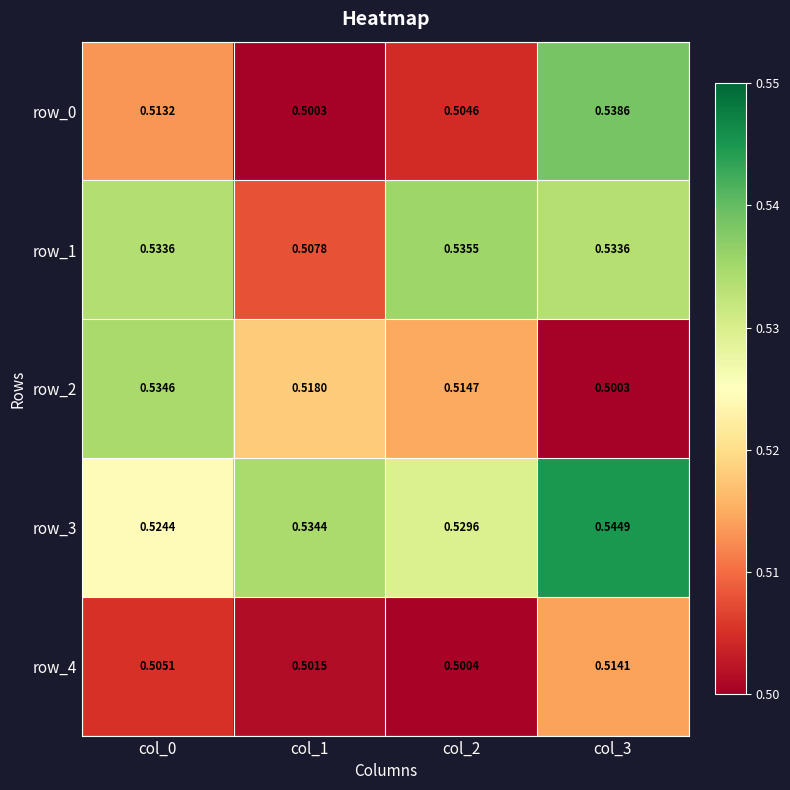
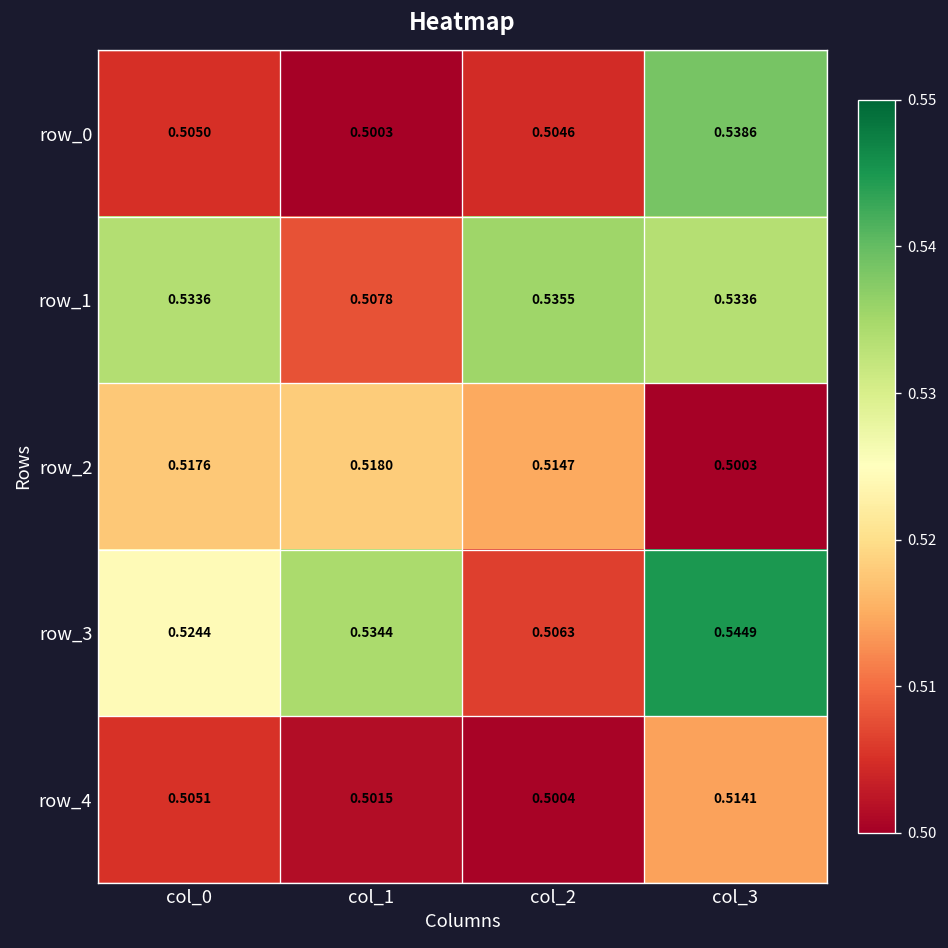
row_0, col_0: 0.5132 -> 0.5050
row_2, col_0: 0.5346 -> 0.5176
row_3, col_2: 0.5296 -> 0.5063
